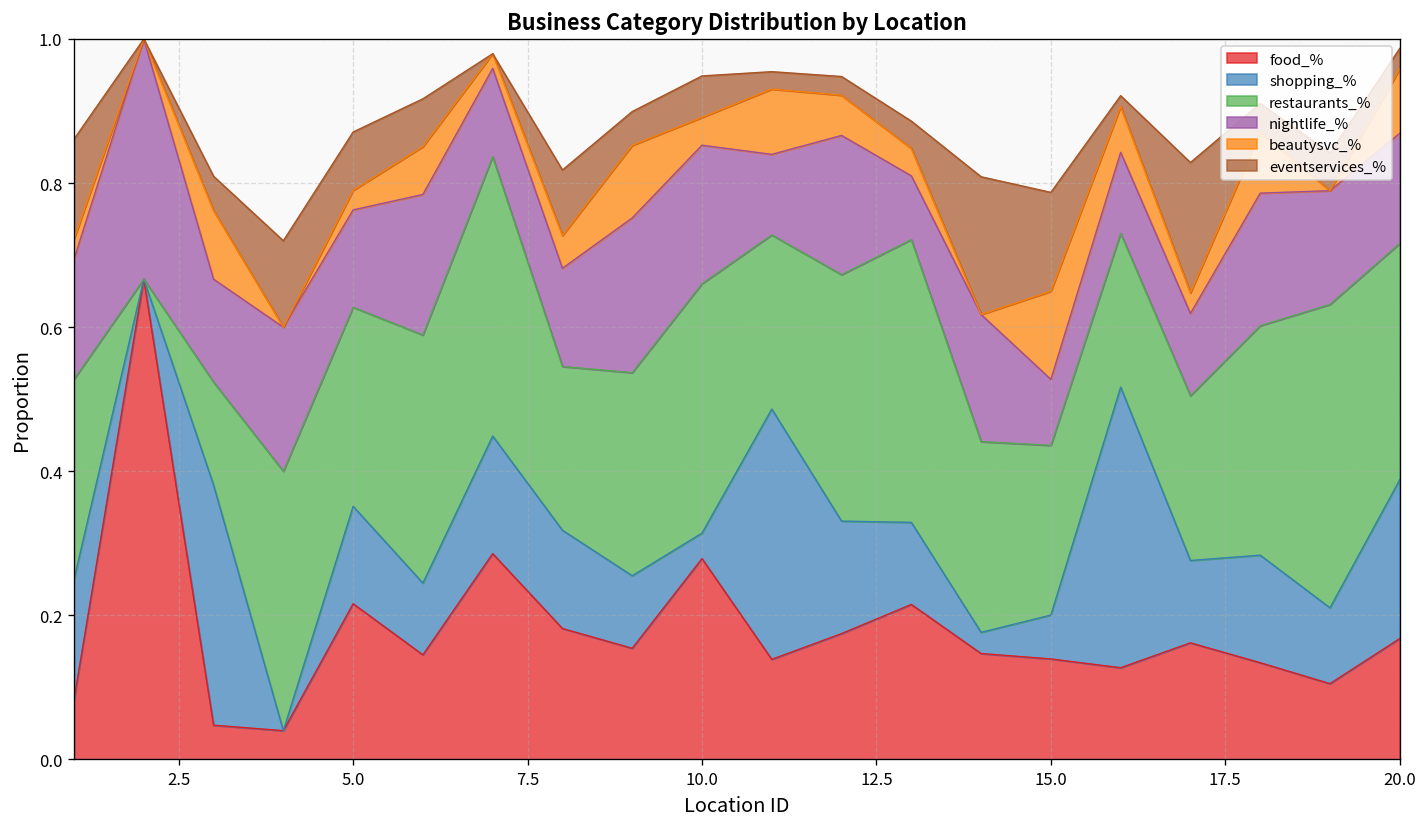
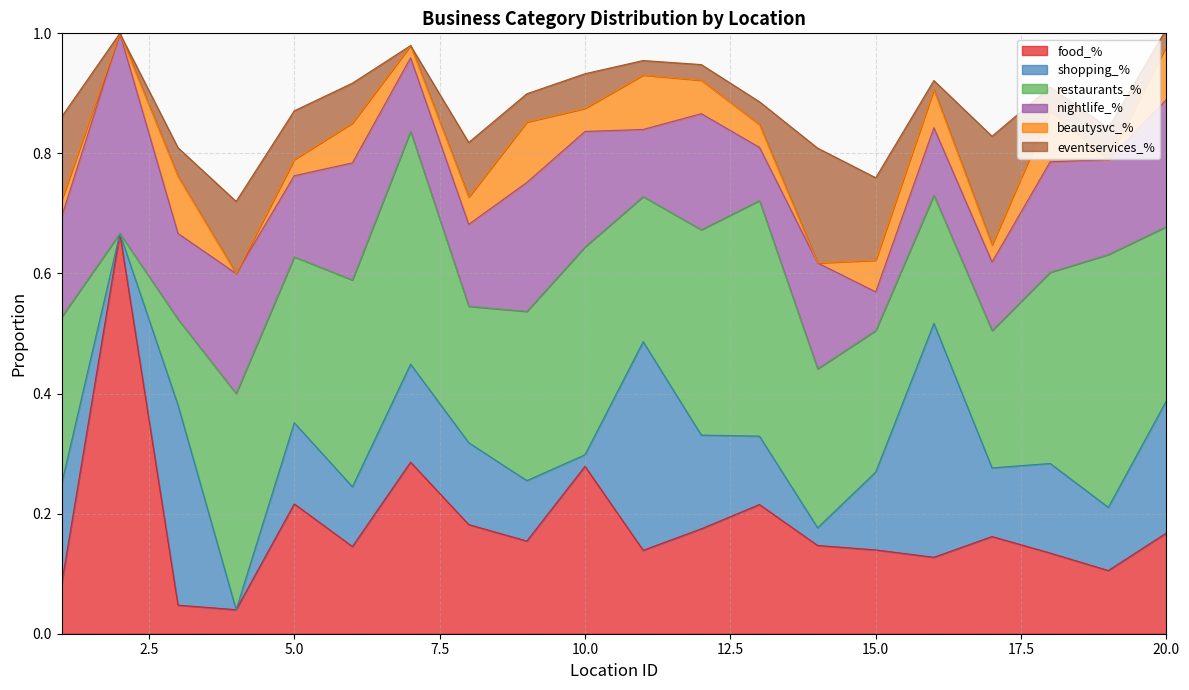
shopping_%, 10.0: 0.04 -> 0.02
shopping_%, 15.0: 0.06 -> 0.13
nightlife_%, 15.0: 0.09 -> 0.06
beautysvc_%, 15.0: 0.12 -> 0.05
restaurants_%, 20.0: 0.33 -> 0.29
nightlife_%, 20.0: 0.15 -> 0.21
